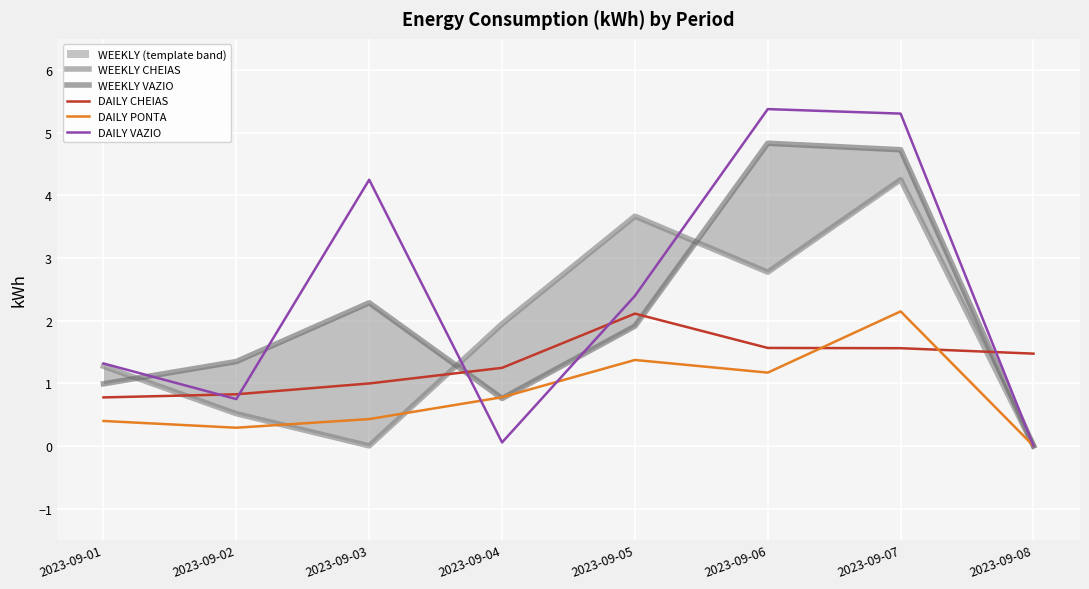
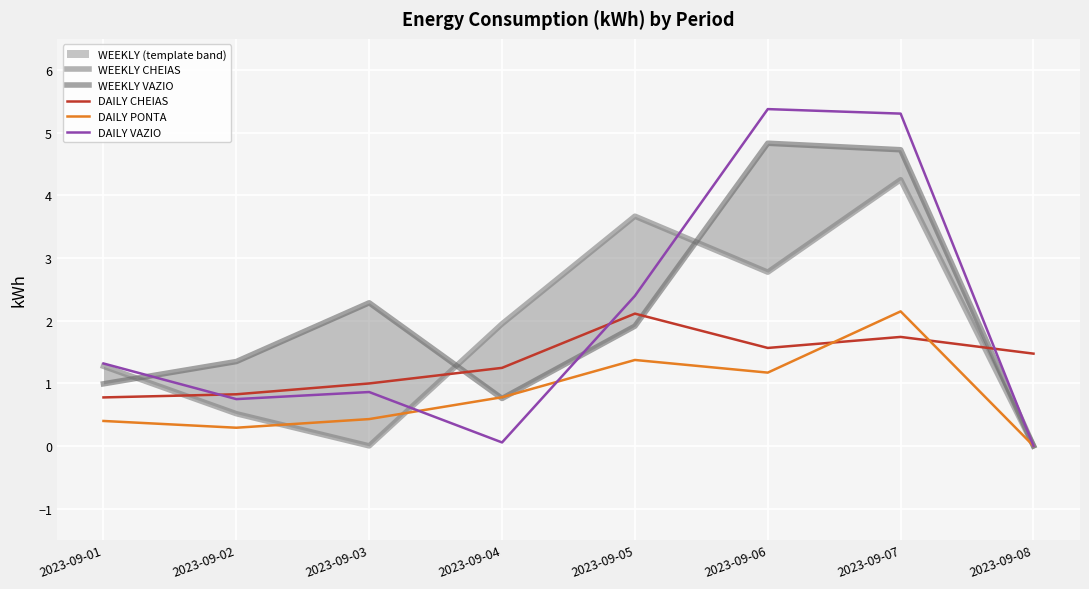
DAILY VAZIO, 2023-09-03: 4.3 -> 0.9
DAILY CHEIAS, 2023-09-07: 1.6 -> 1.7
